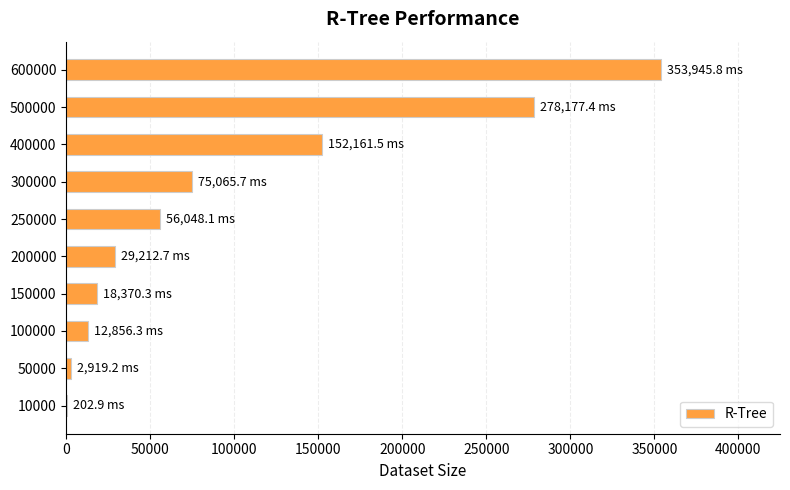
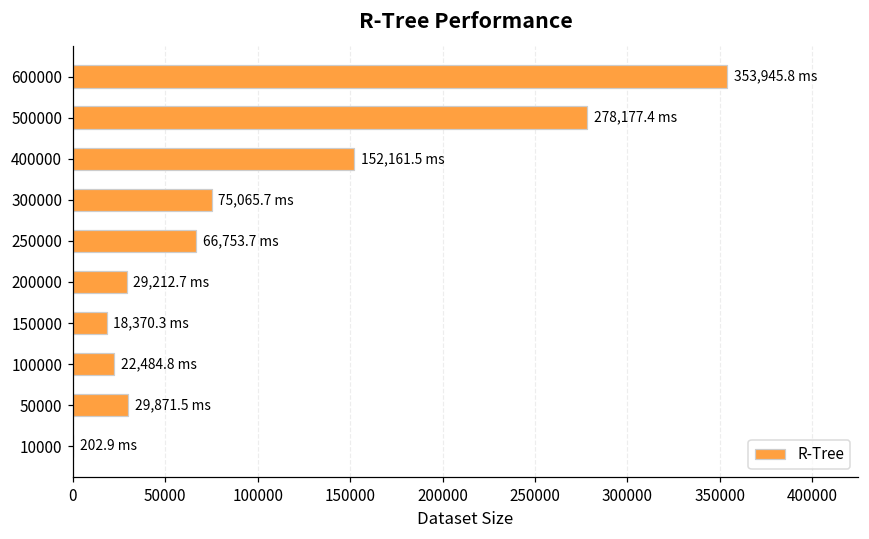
250000: 56,048.1 -> 66,753.7
100000: 12,856.3 -> 22,484.8
50000: 2,919.2 -> 29,871.5
